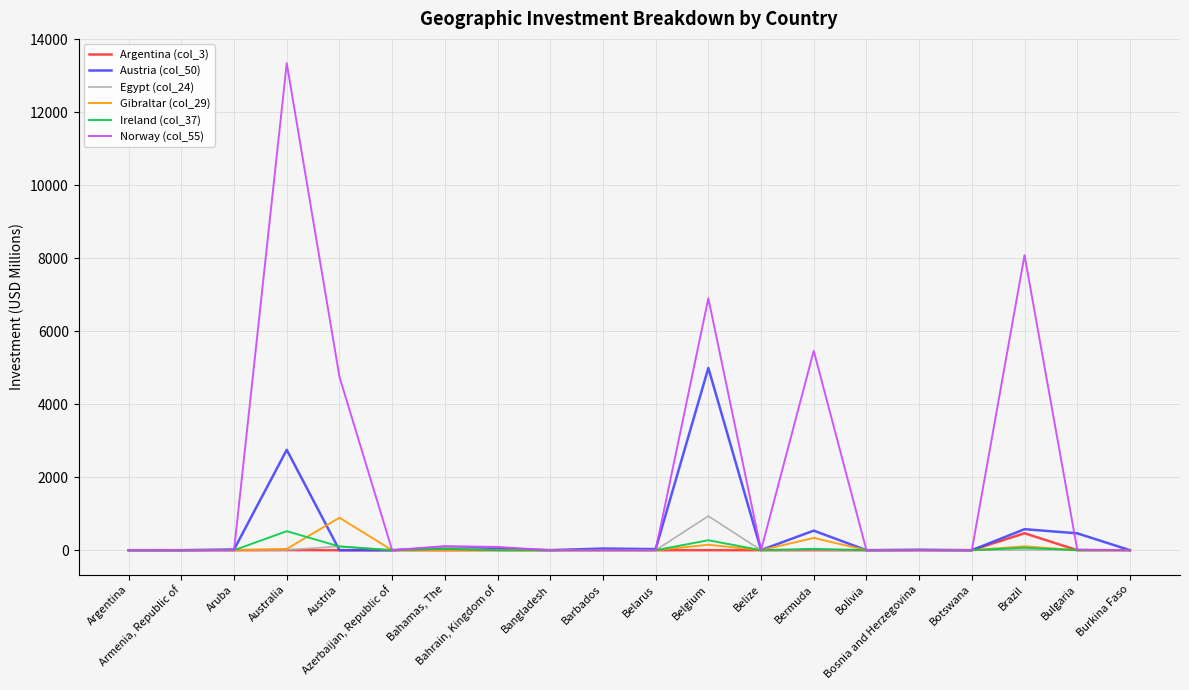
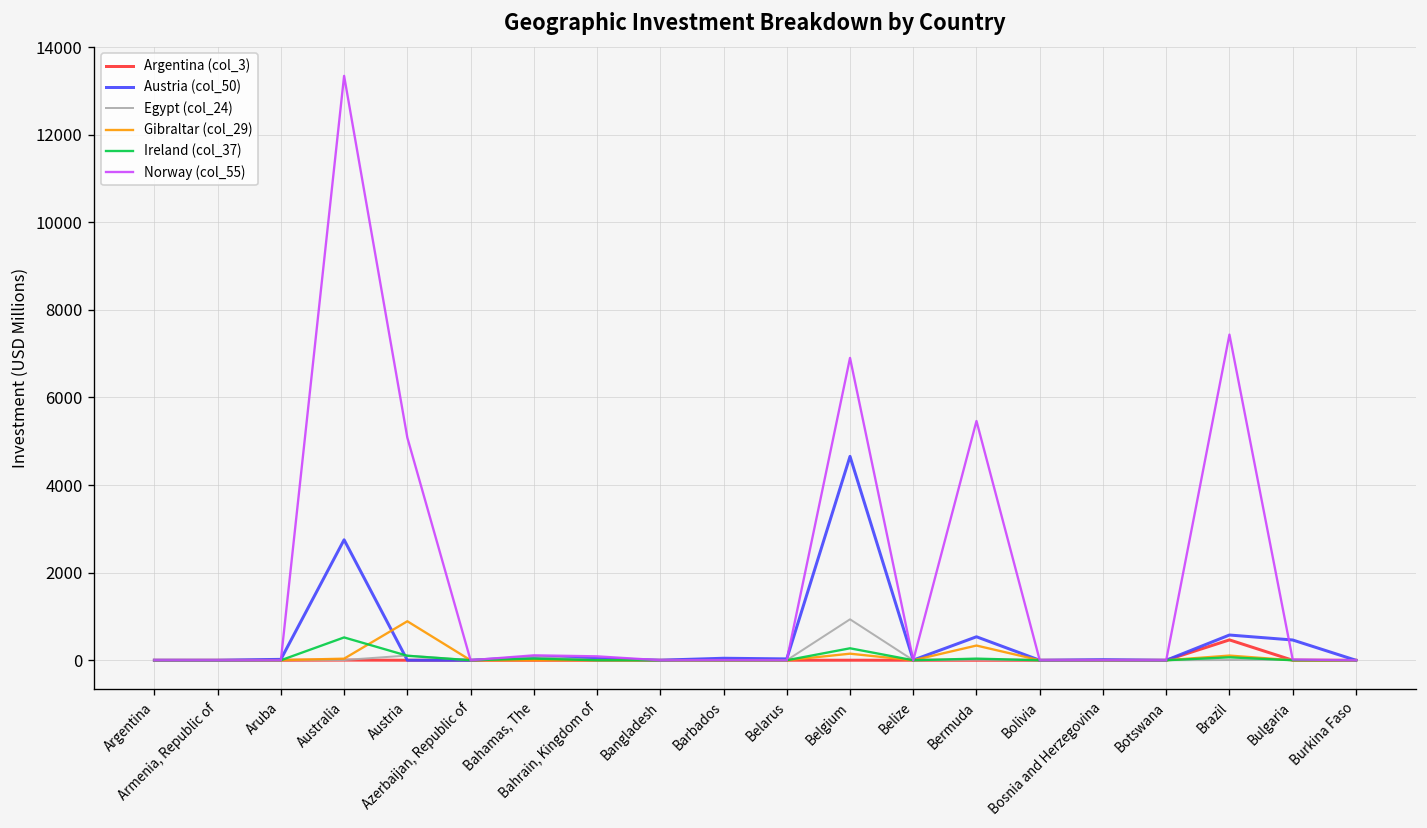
Norway (col_55), Austria: 4800 -> 5100
Austria (col_50), Belgium: 5000 -> 4700
Norway (col_55), Brazil: 8100 -> 7400
